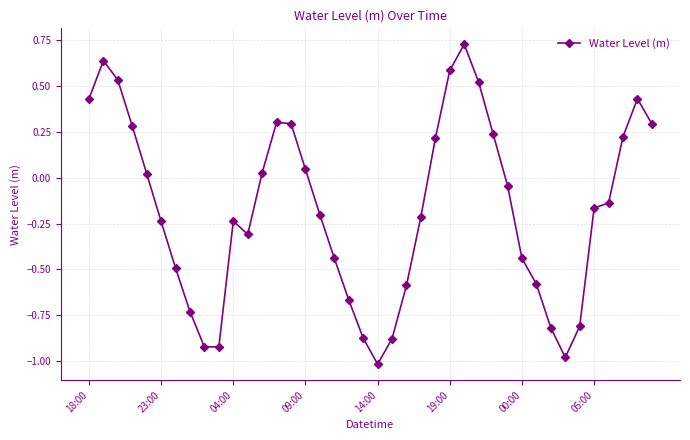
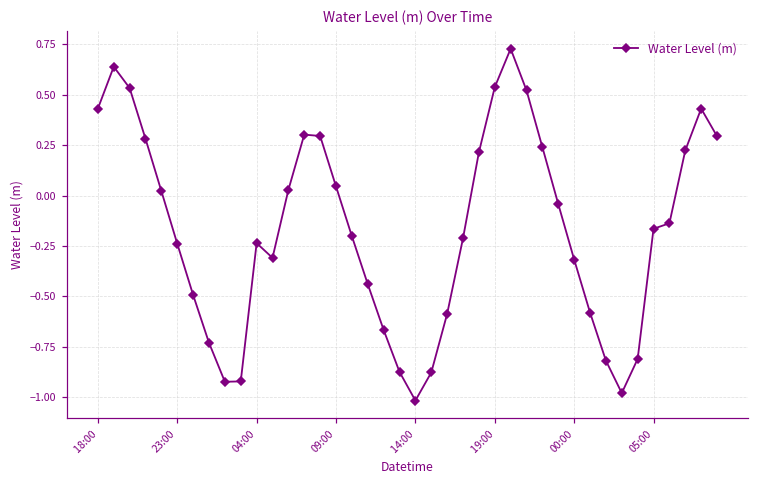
19:00: 0.59 -> 0.54
00:00: -0.44 -> -0.32
